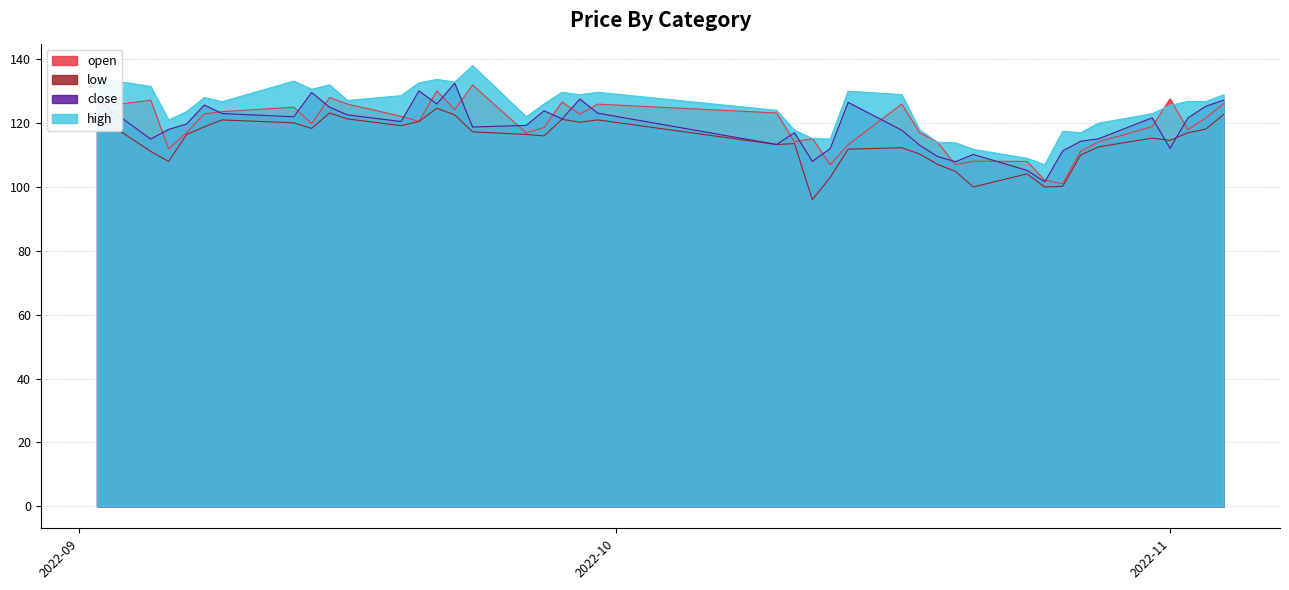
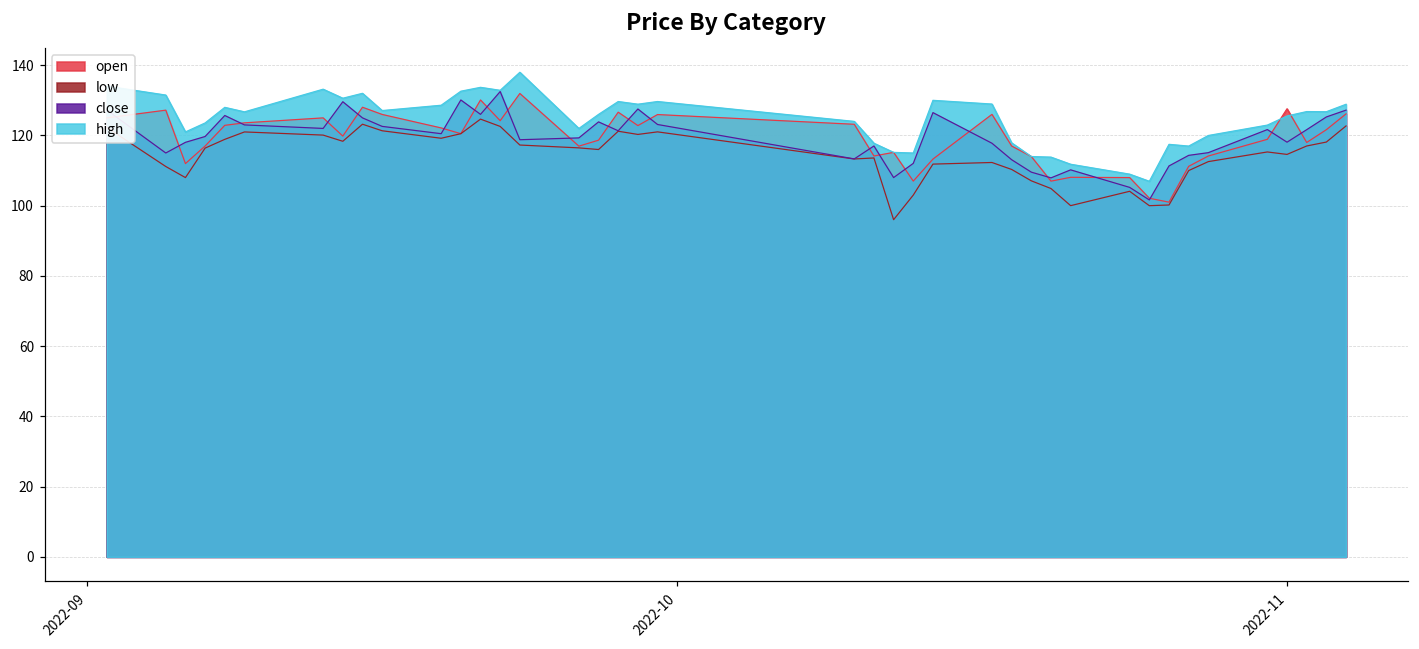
close, 2022-11: 112 -> 118
